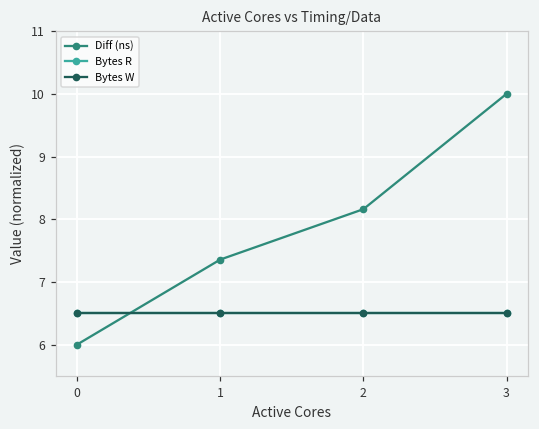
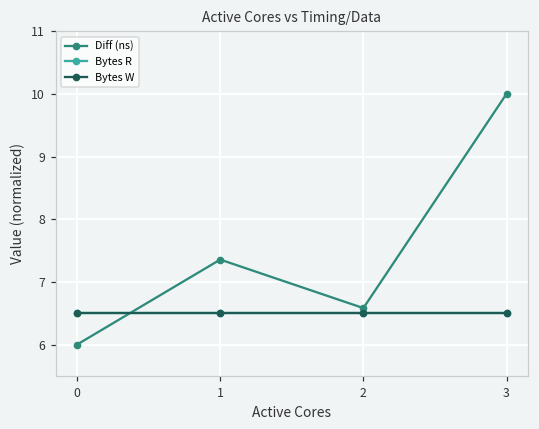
Diff (ns), 2: 8.2 -> 6.6
